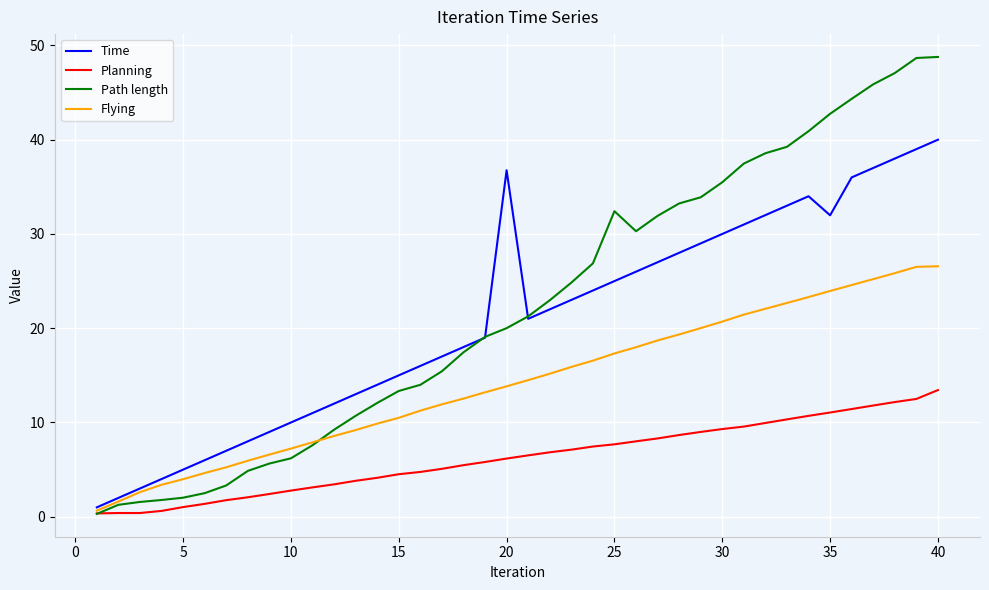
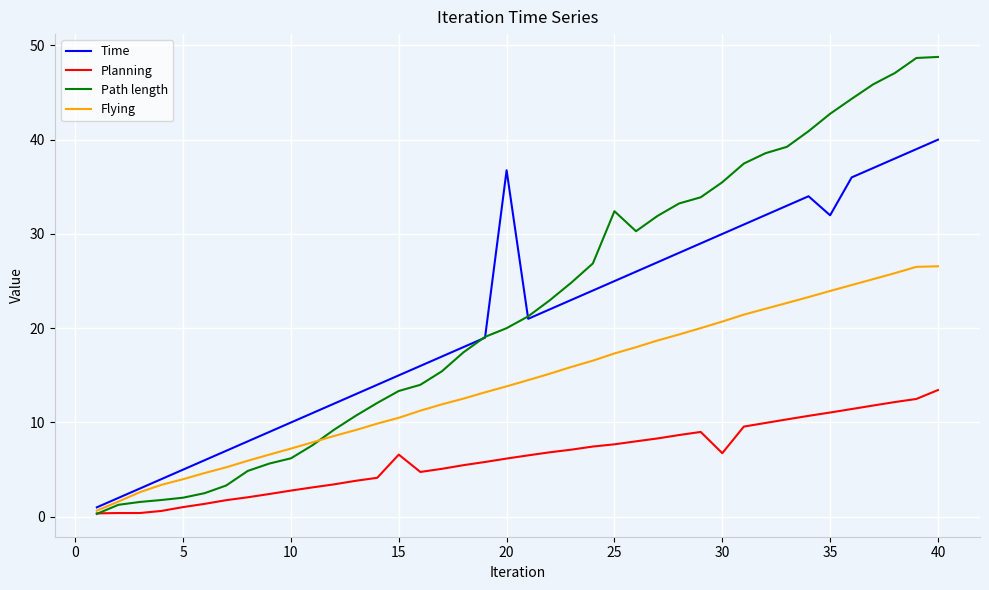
Planning, 15: 4 -> 7
Planning, 30: 9 -> 7
